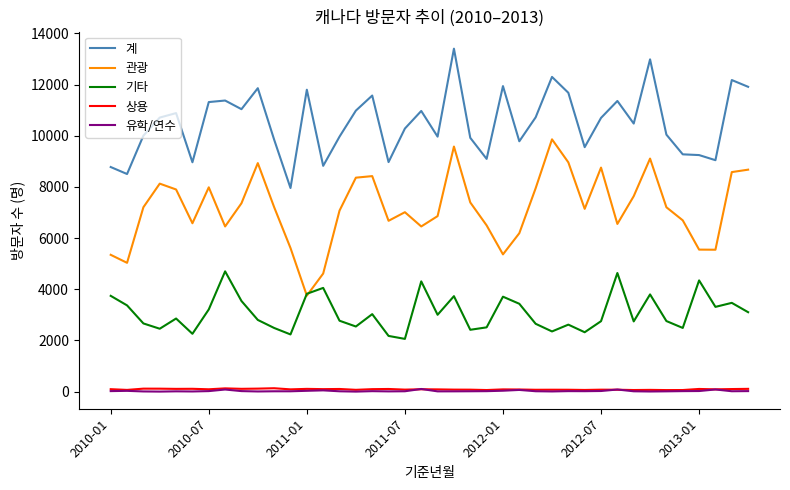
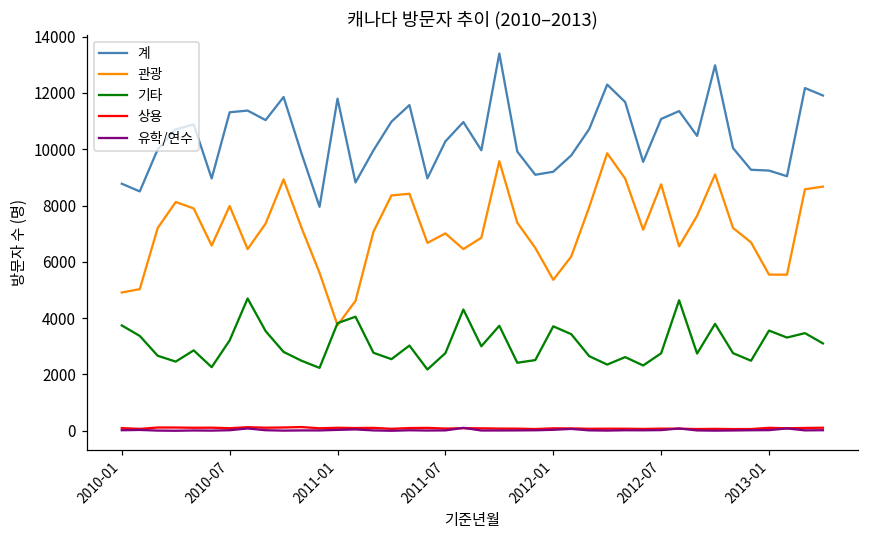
관광, 2010-01: 5300 -> 4900
기타, 2011-07: 2100 -> 2800
계, 2012-01: 11900 -> 9200
계, 2012-07: 10700 -> 11100
기타, 2013-01: 4300 -> 3600
